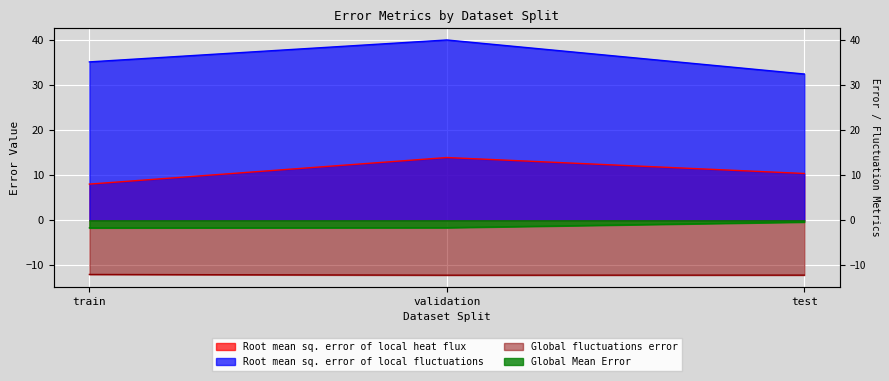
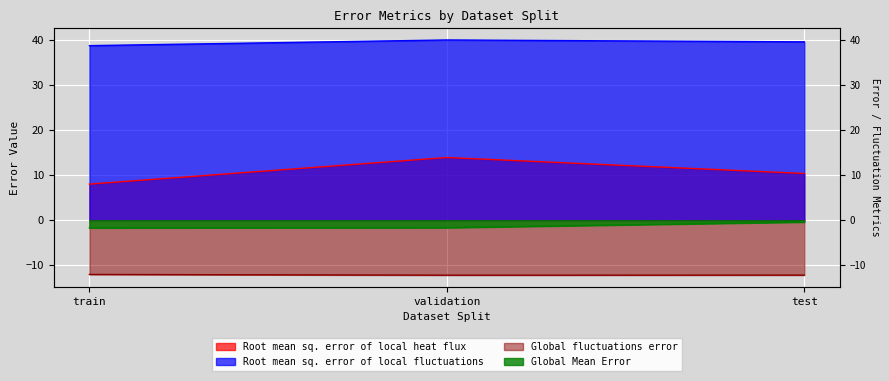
Root mean sq. error of local fluctuations, train: 35 -> 39
Root mean sq. error of local fluctuations, test: 32 -> 40
